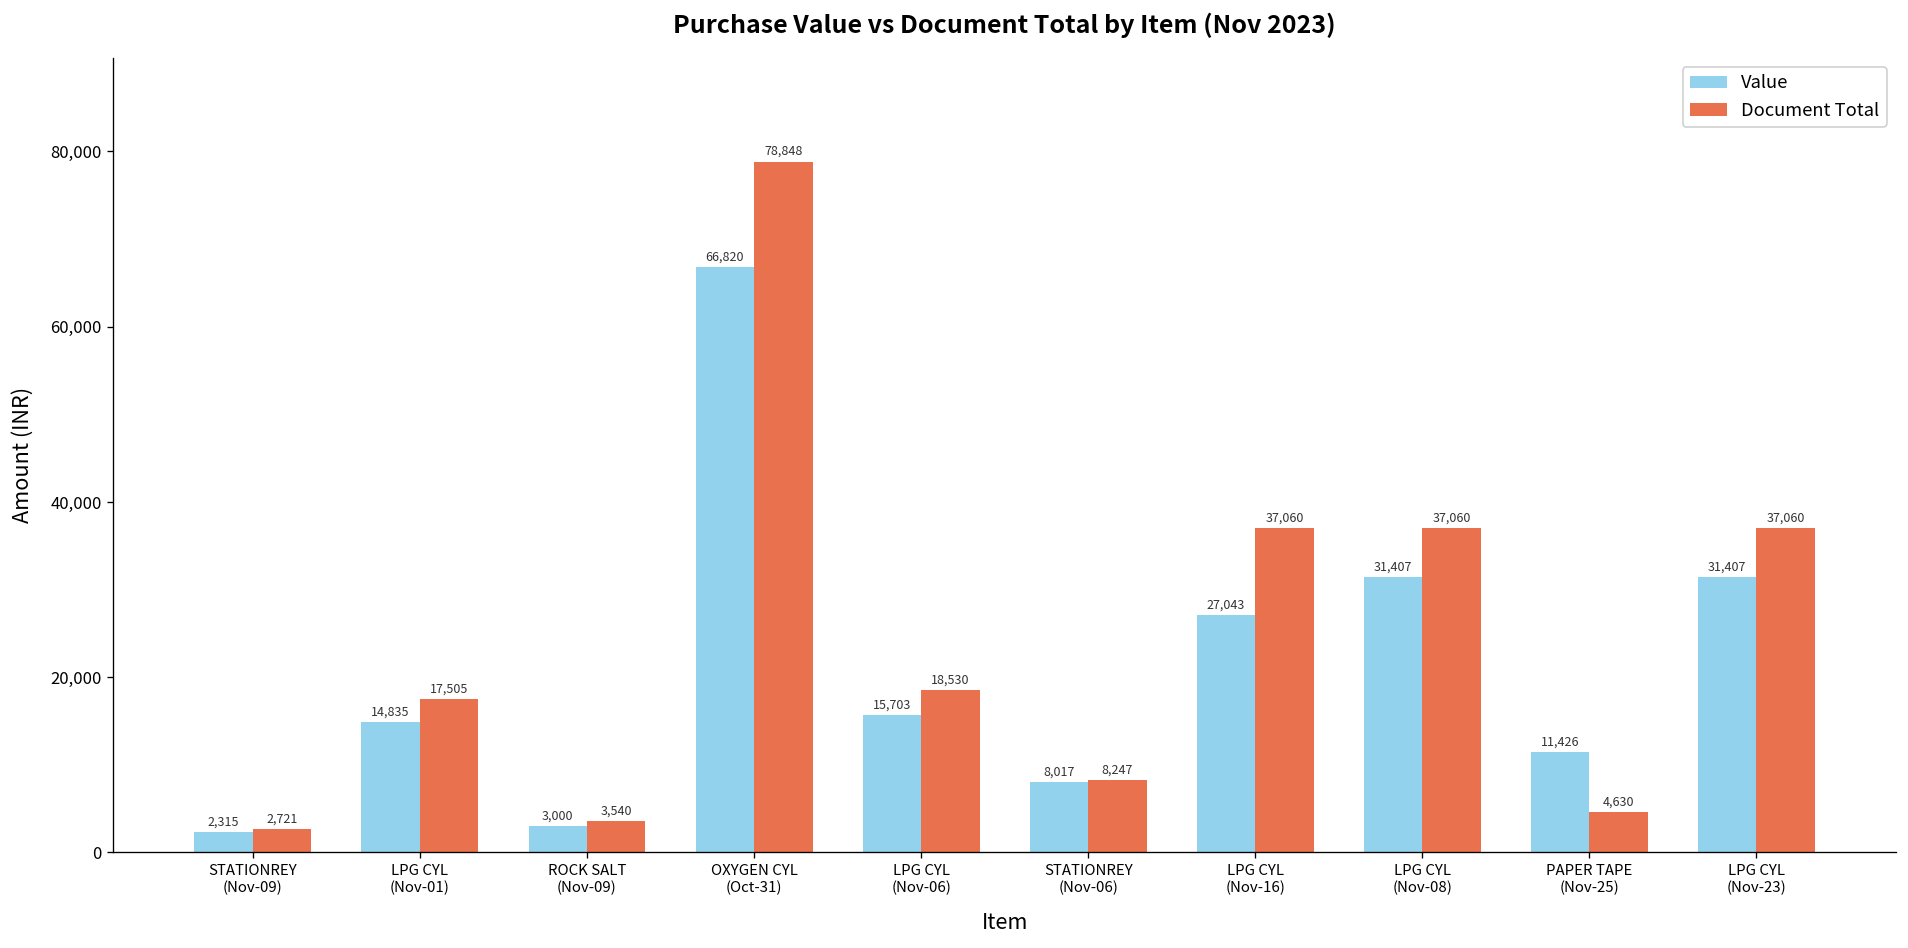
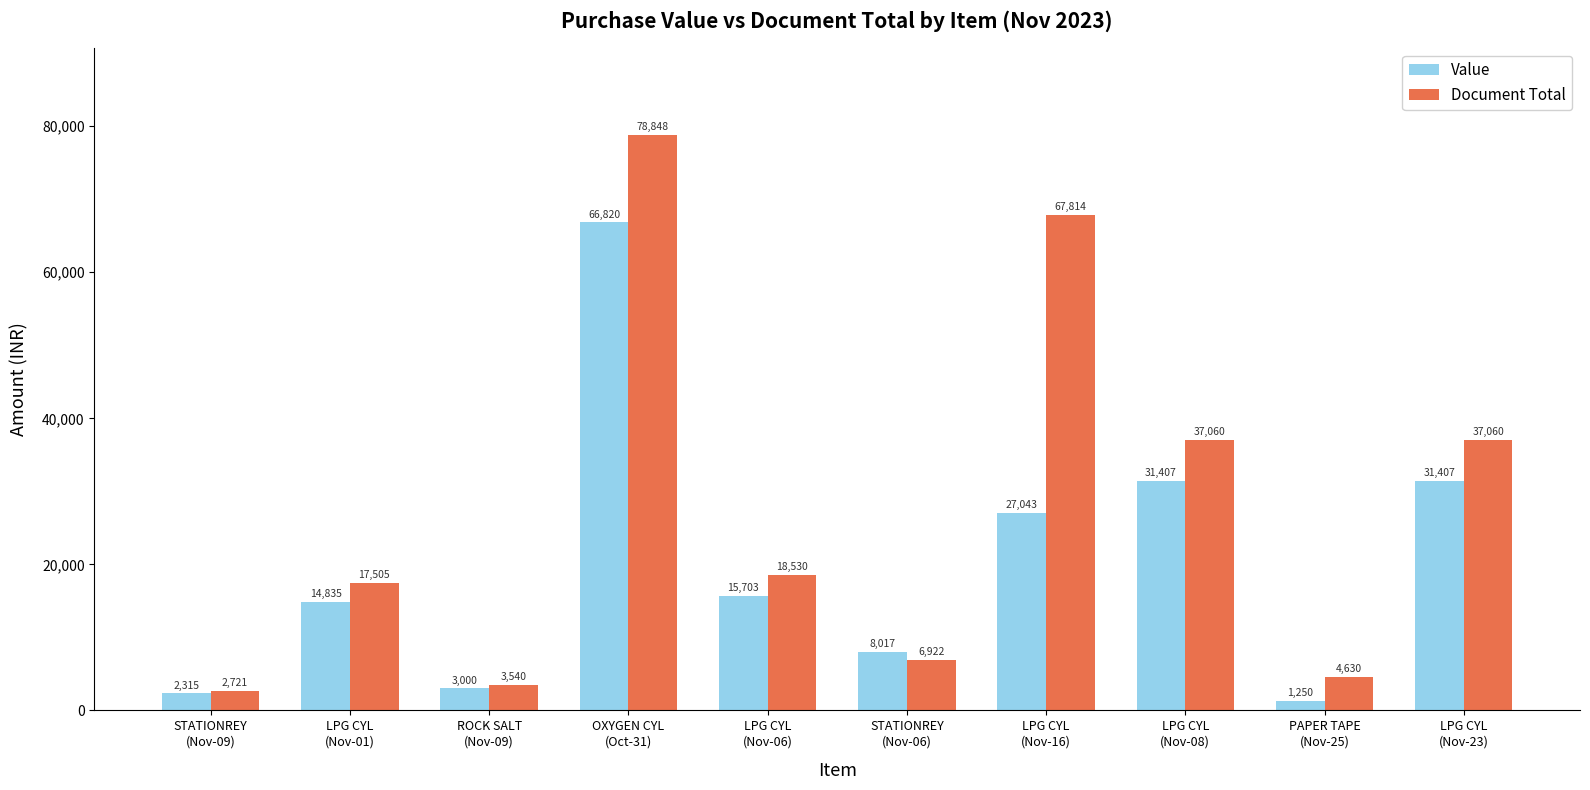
Document Total, STATIONREY (Nov-06): 8,247 -> 6,922
Document Total, LPG CYL (Nov-16): 37,060 -> 67,814
Value, PAPER TAPE (Nov-25): 11,426 -> 1,250
